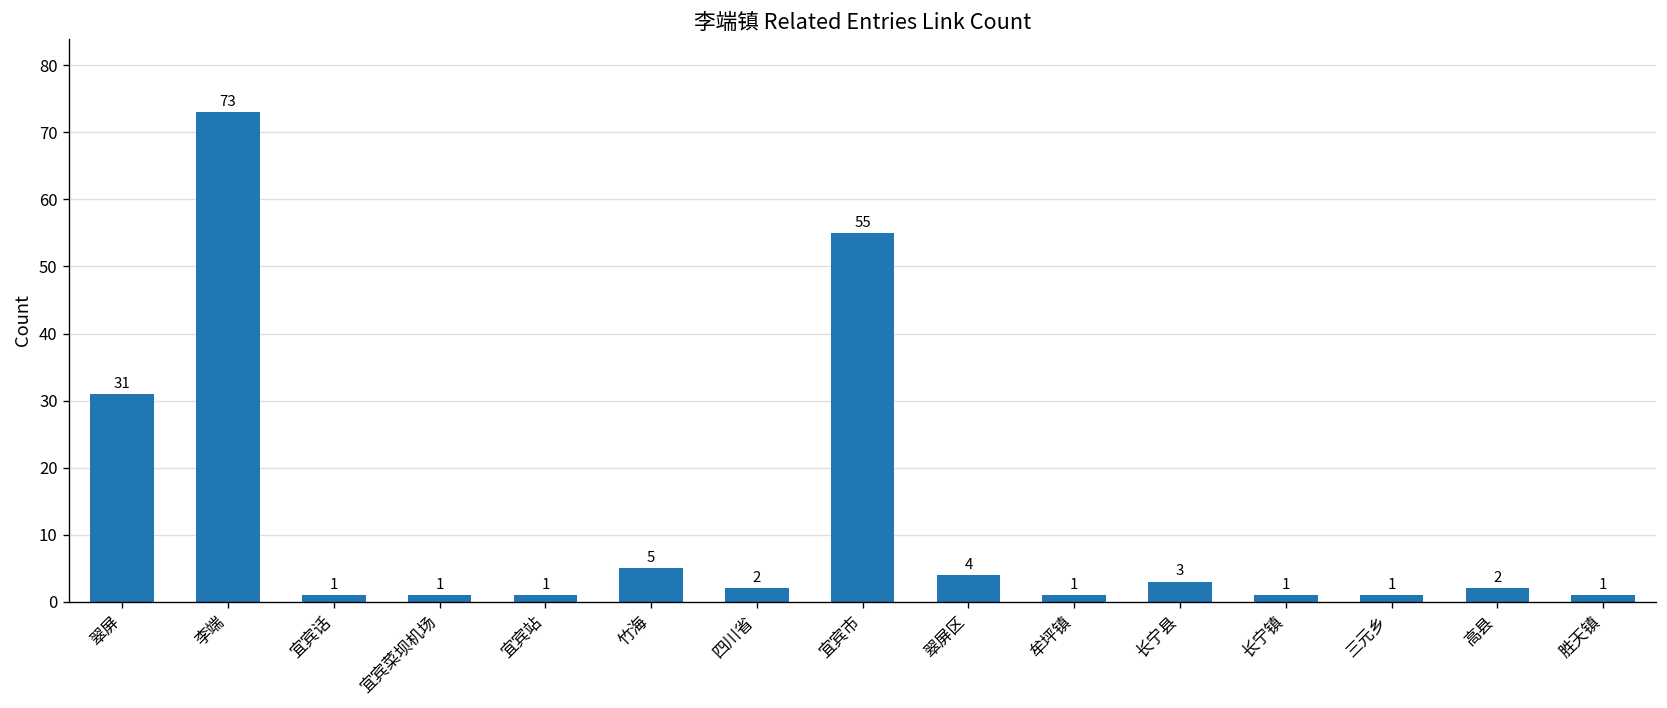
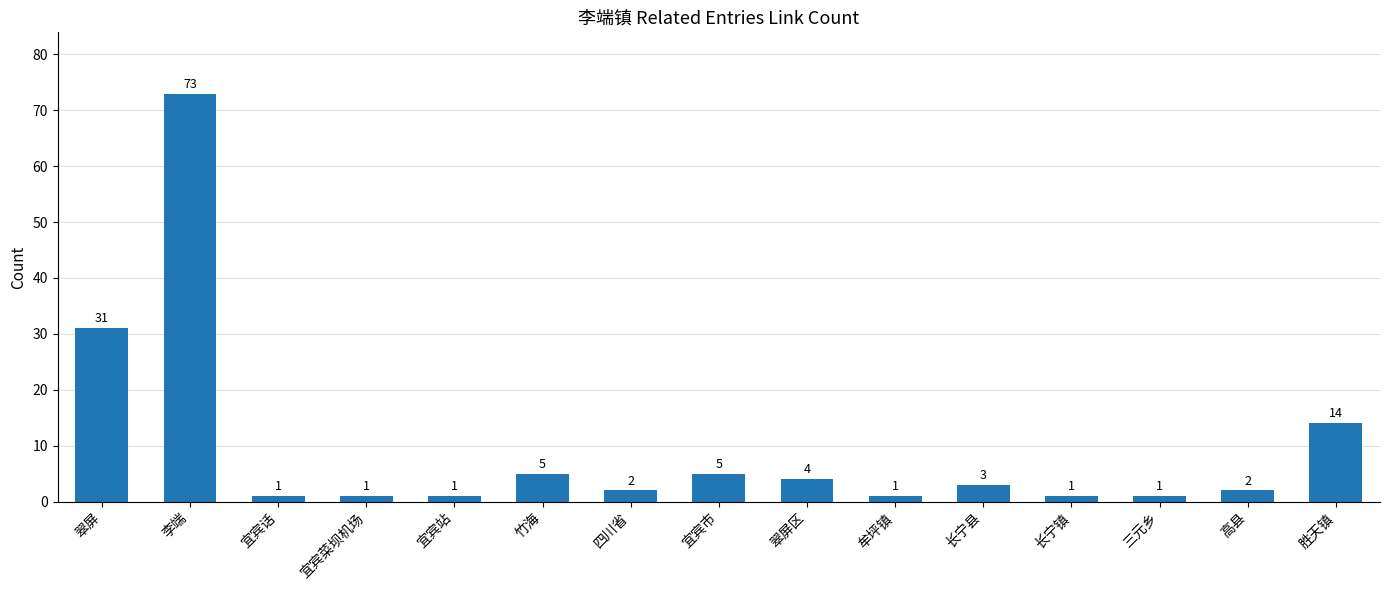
宜宾市: 55 -> 5
胜天镇: 1 -> 14
